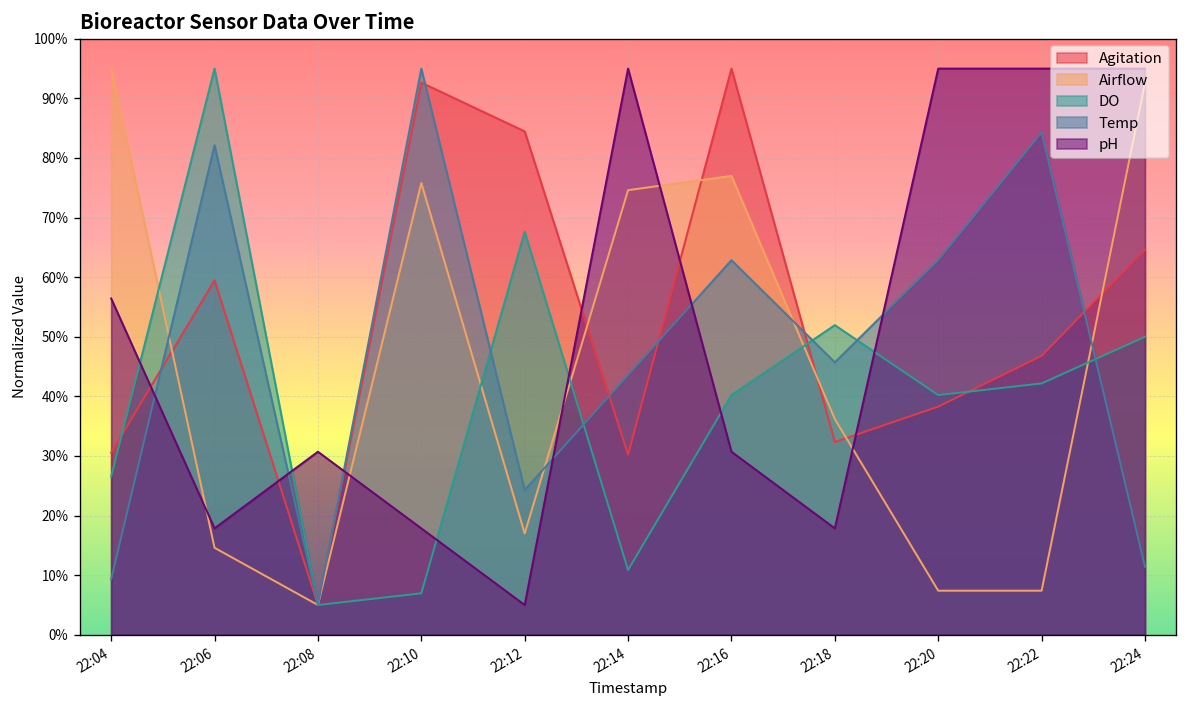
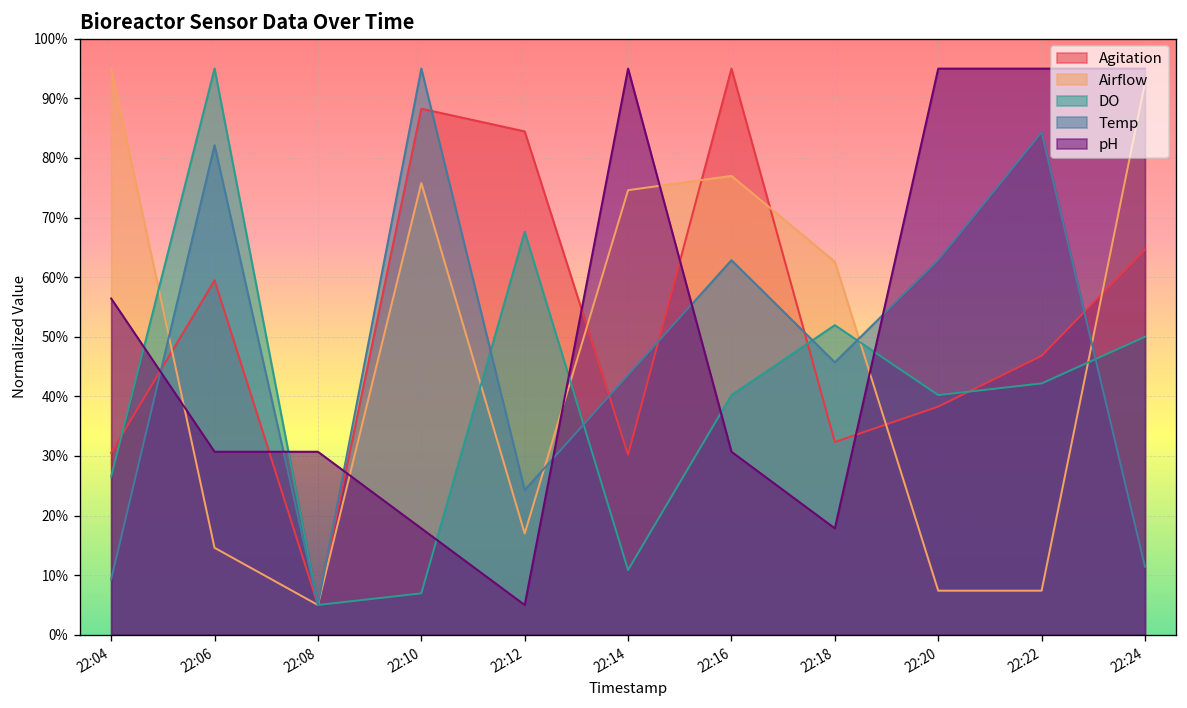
pH, 22:06: 18% -> 31%
Agitation, 22:10: 93% -> 88%
Airflow, 22:18: 36% -> 63%
